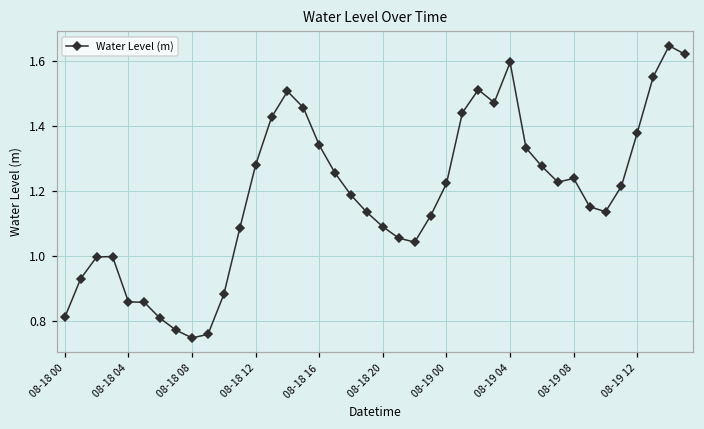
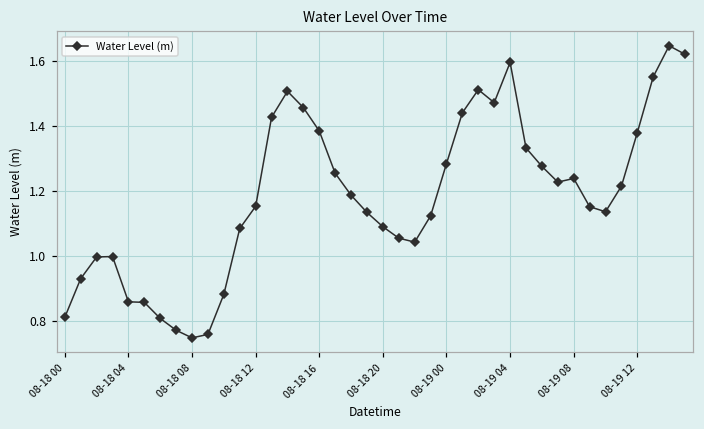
08-18 12: 1.28 -> 1.15
08-18 16: 1.34 -> 1.38
08-19 00: 1.22 -> 1.28
